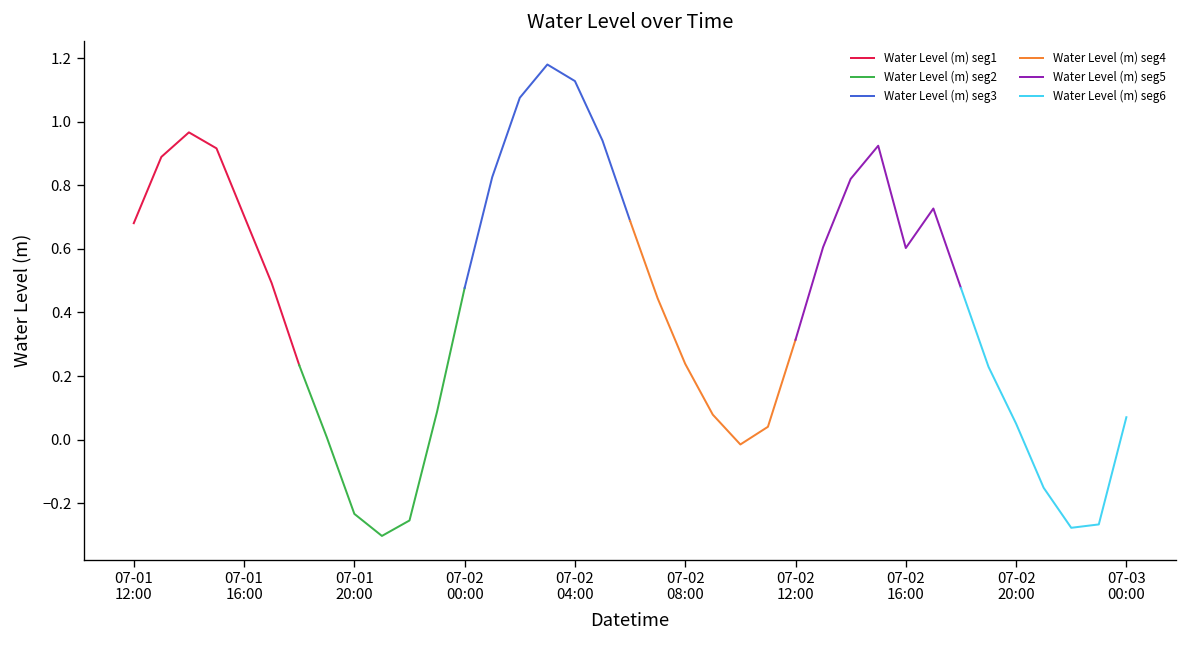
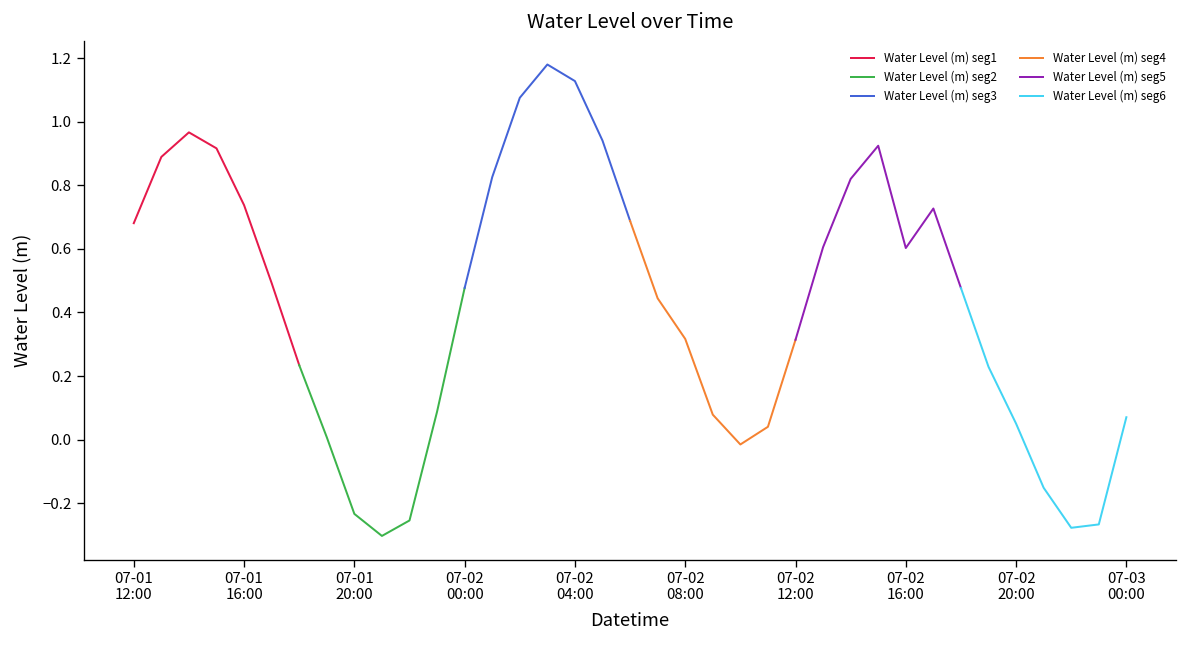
Water Level (m) seg1, 07-01 16:00: 0.70 -> 0.74
Water Level (m) seg4, 07-02 08:00: 0.24 -> 0.32
